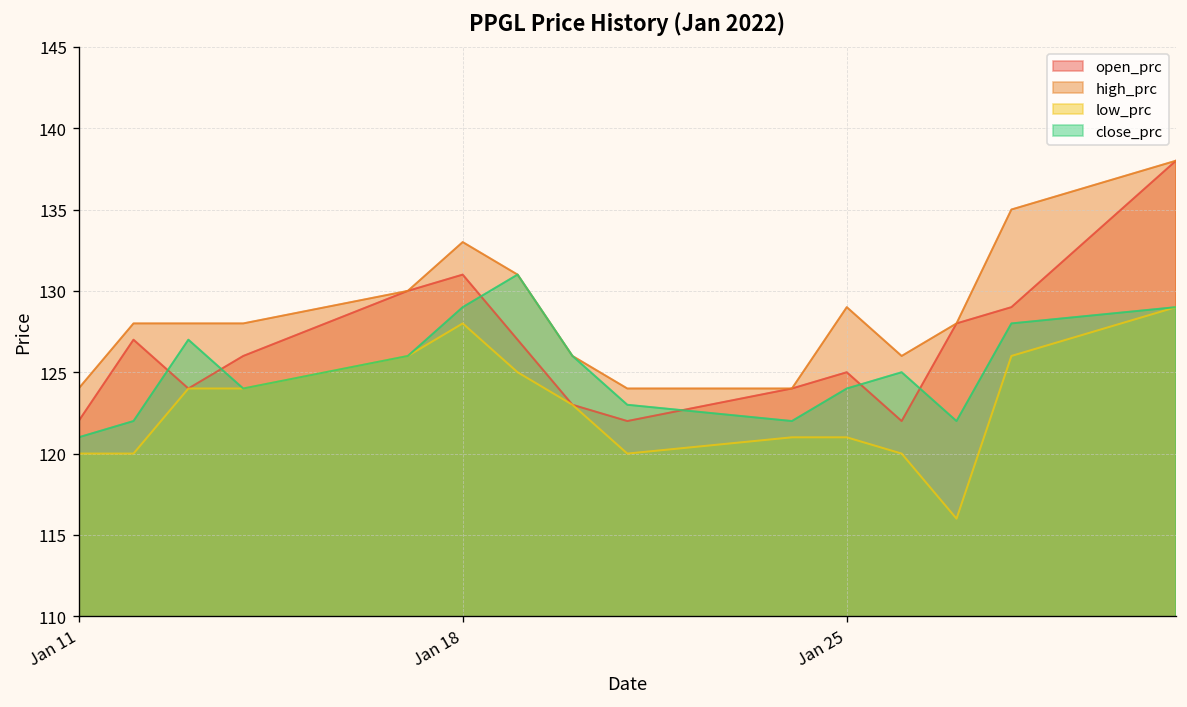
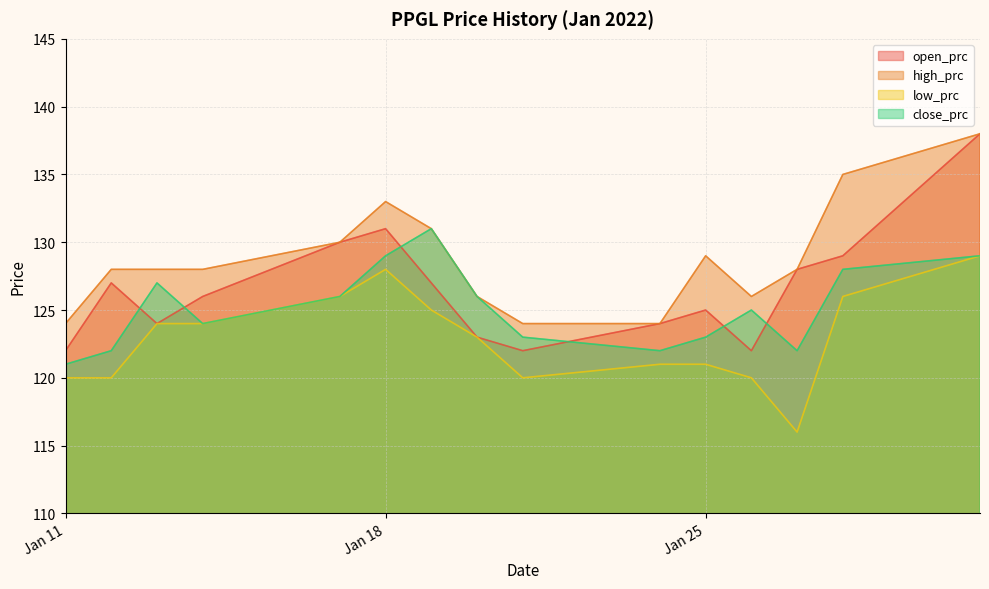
close_prc, Jan 25: 124 -> 123
